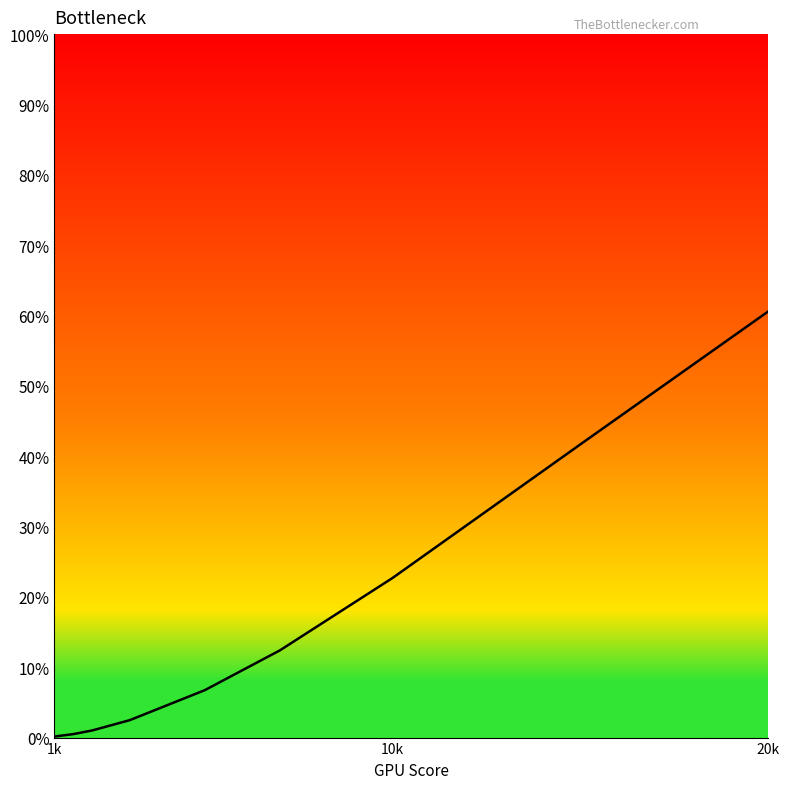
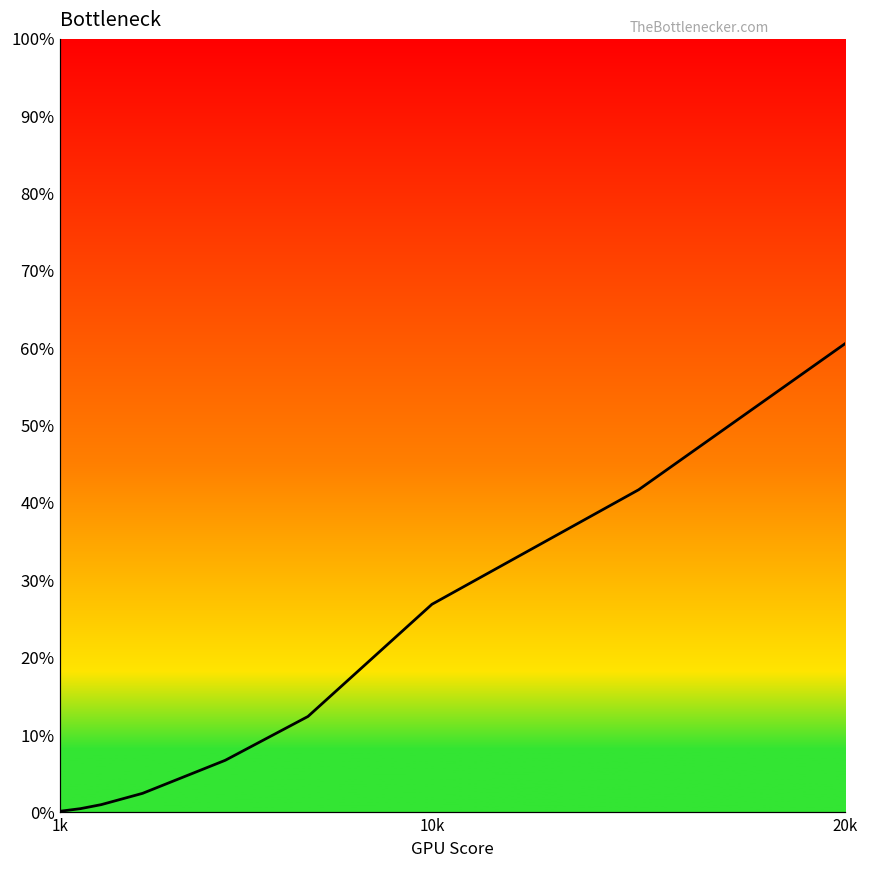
10k: 23% -> 27%
